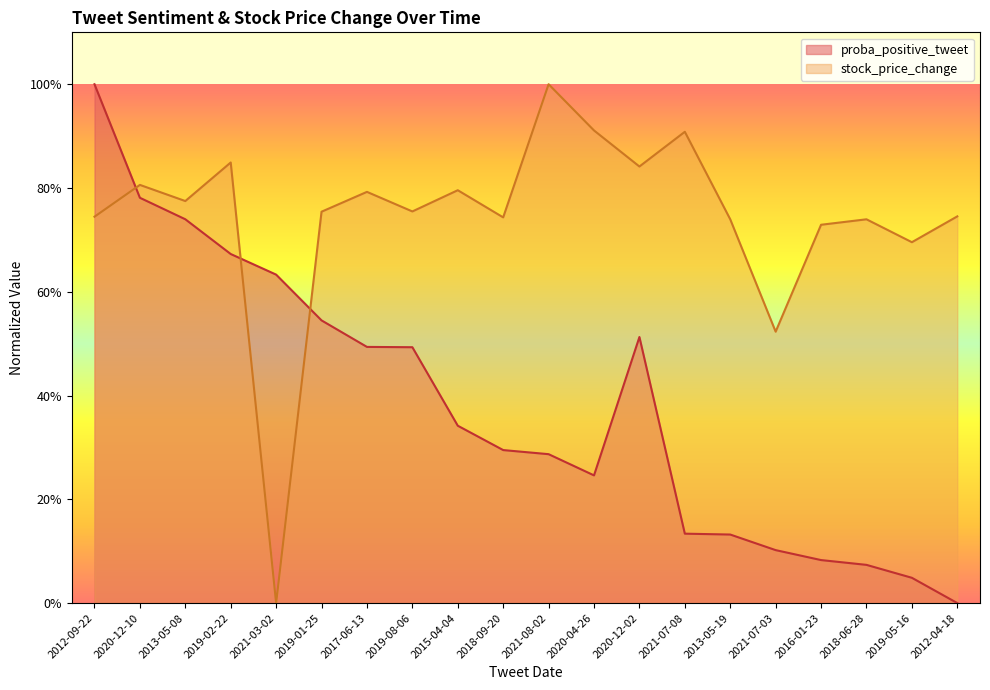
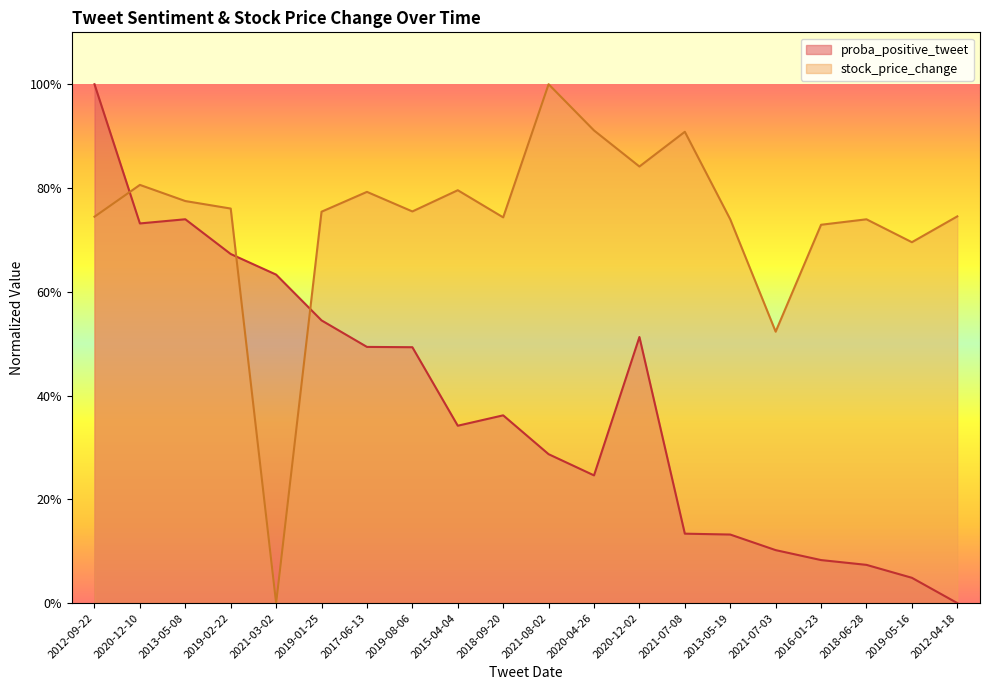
proba_positive_tweet, 2020-12-10: 78% -> 73%
stock_price_change, 2019-02-22: 85% -> 76%
proba_positive_tweet, 2018-09-20: 29% -> 36%
